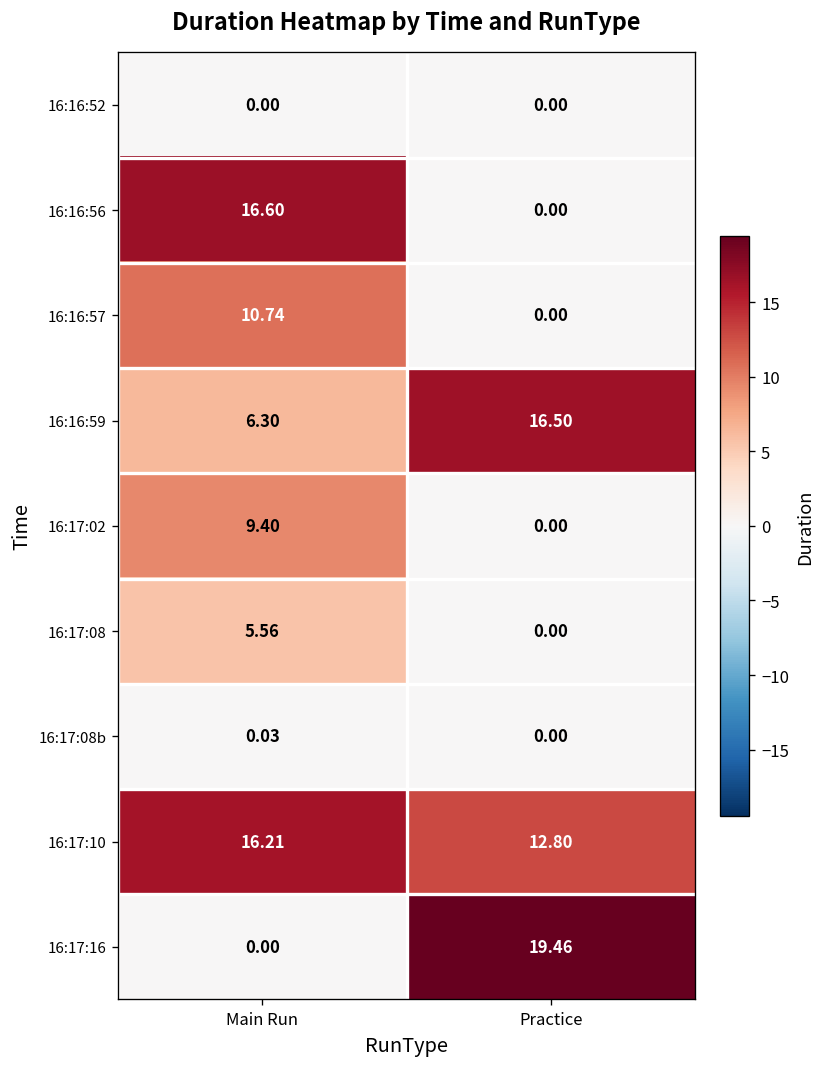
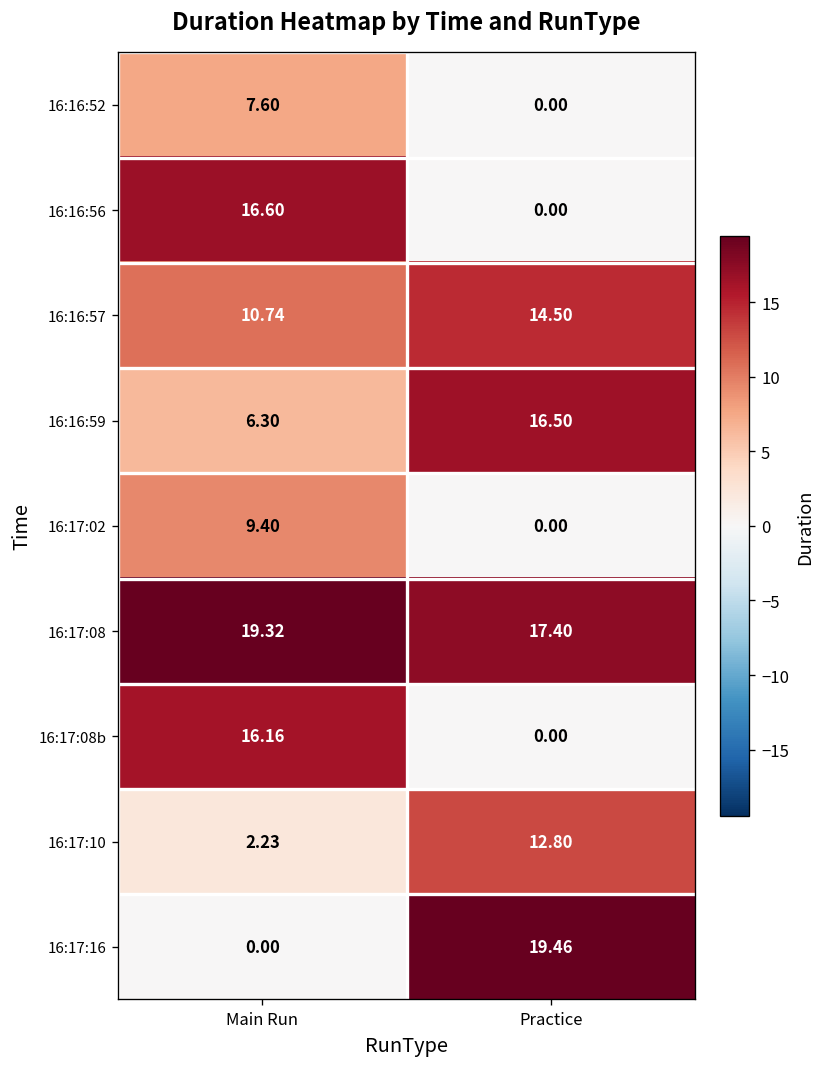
16:16:52, Main Run: 0.00 -> 7.60
16:16:57, Practice: 0.00 -> 14.50
16:17:08, Main Run: 5.56 -> 19.32
16:17:08, Practice: 0.00 -> 17.40
16:17:08b, Main Run: 0.03 -> 16.16
16:17:10, Main Run: 16.21 -> 2.23
